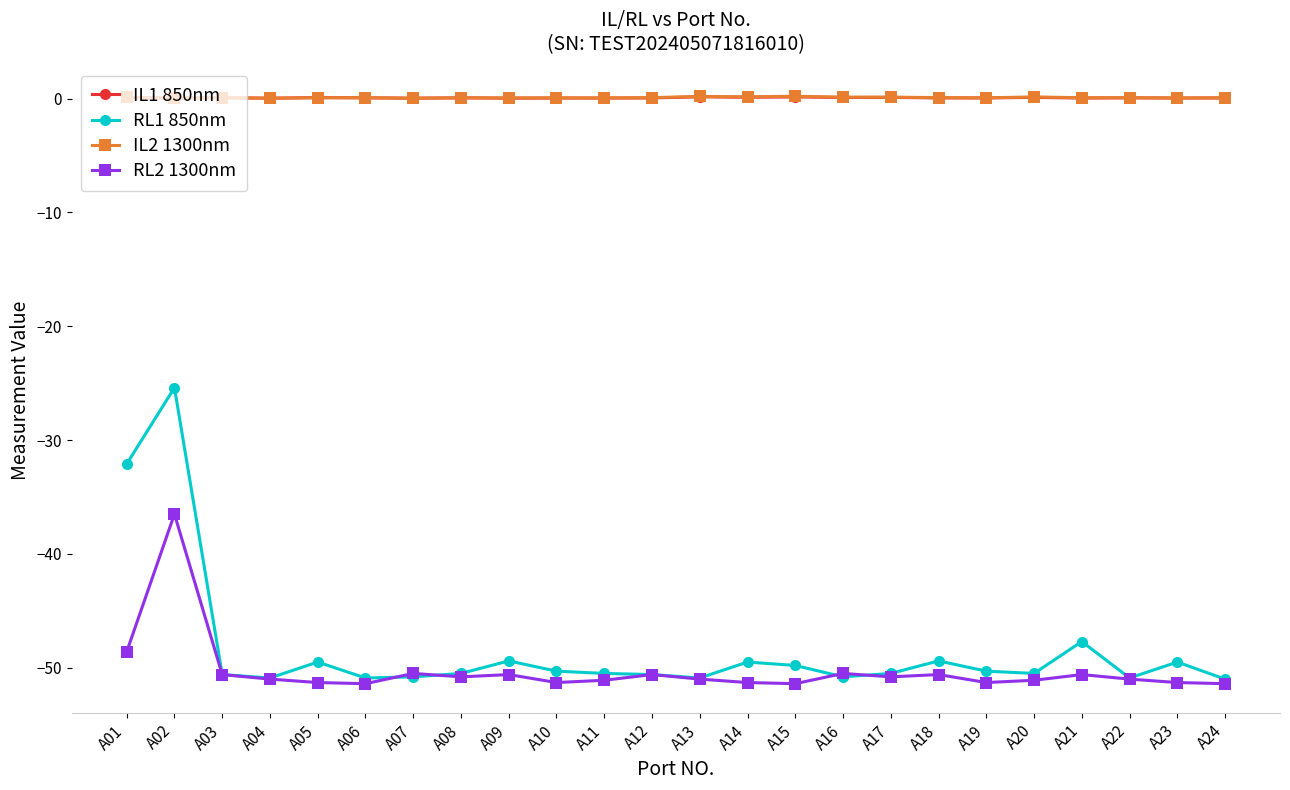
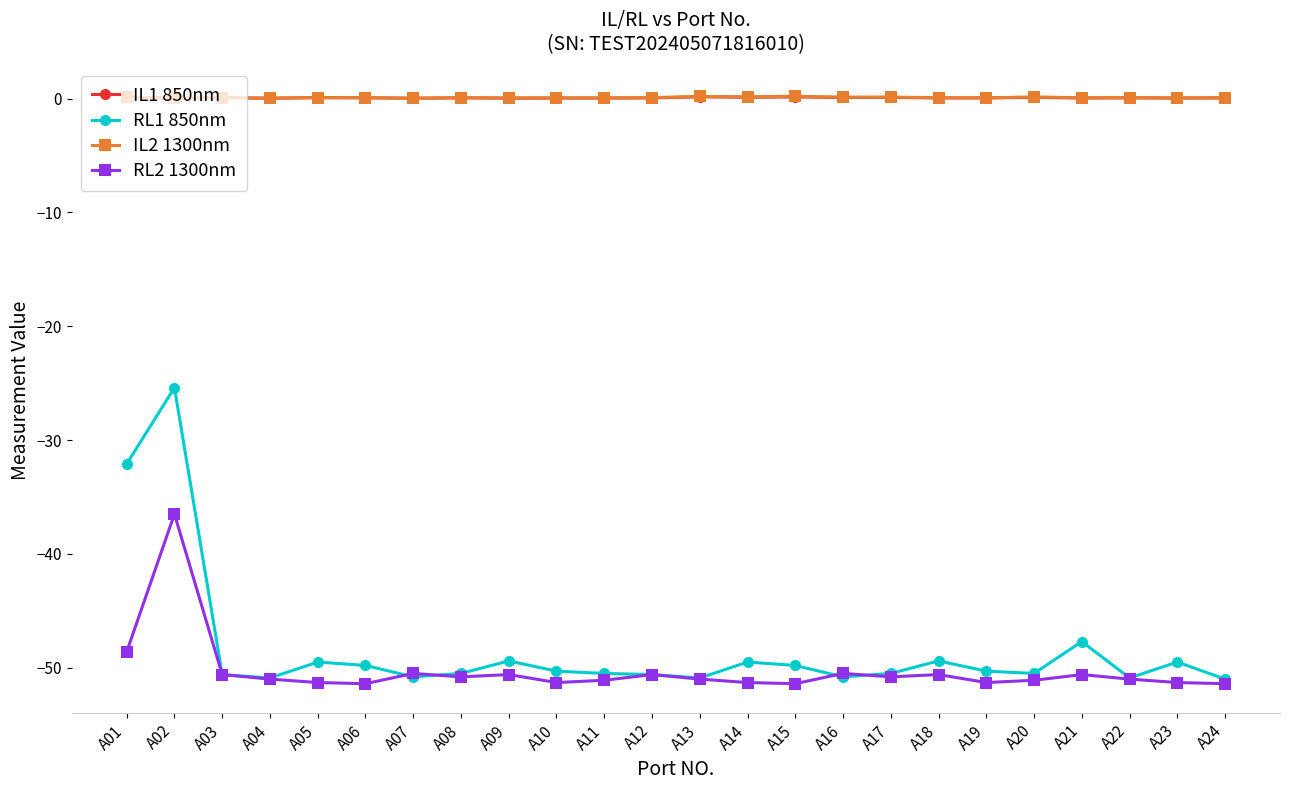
RL1 850nm, A06: -50.9 -> -49.8
